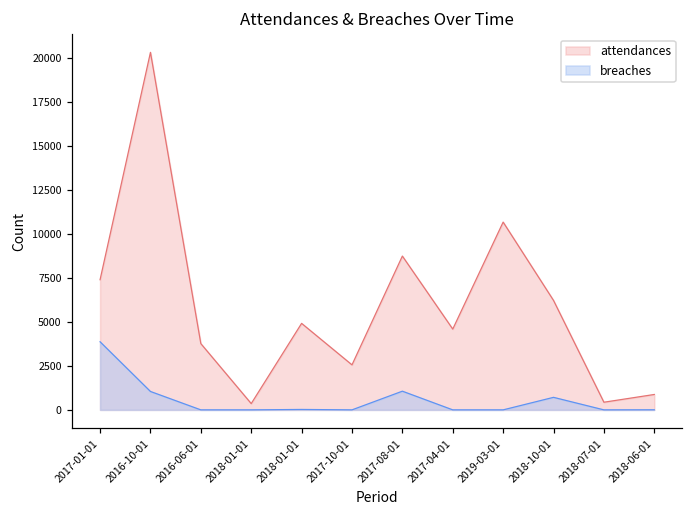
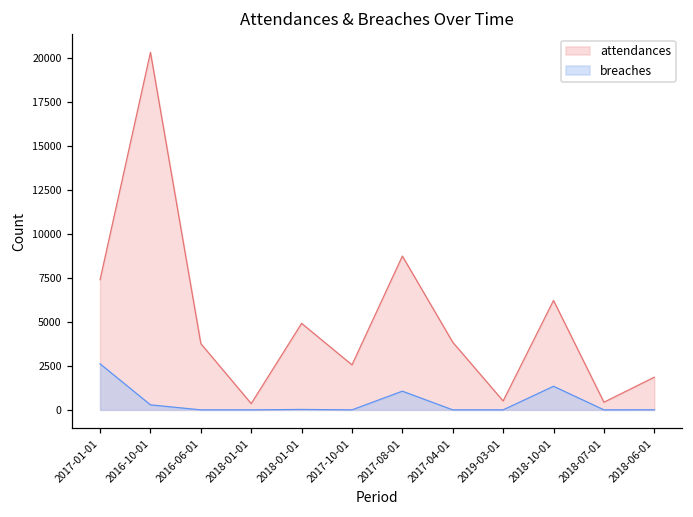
breaches, 2017-01-01: 3900 -> 2600
breaches, 2016-10-01: 1000 -> 300
attendances, 2017-04-01: 4600 -> 3800
attendances, 2019-03-01: 10700 -> 500
breaches, 2018-10-01: 700 -> 1300
attendances, 2018-06-01: 900 -> 1900
